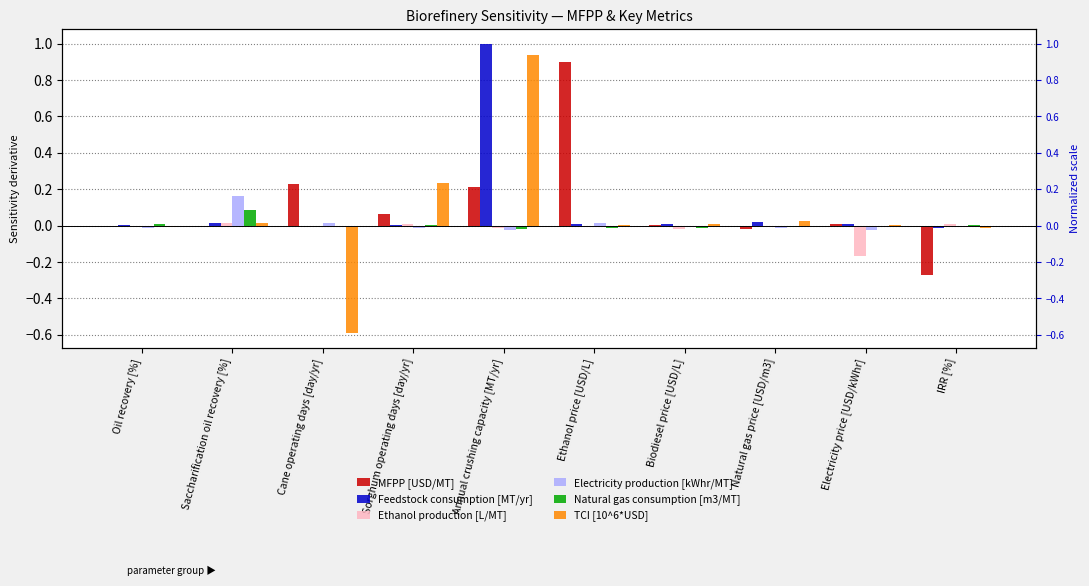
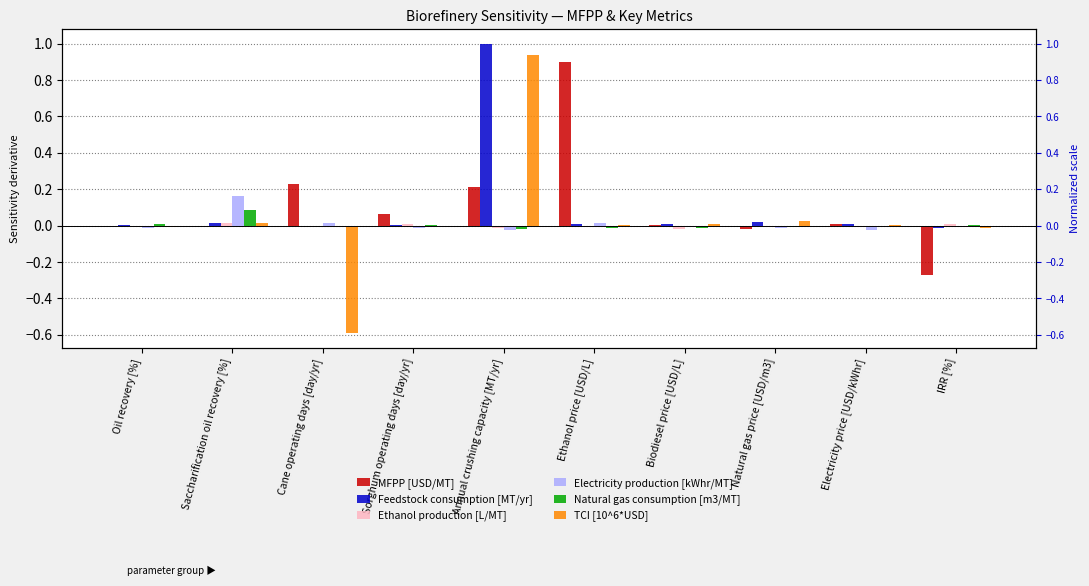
TCI [10^6*USD], Sorghum operating days [day/yr]: 0.23 -> 0.00
Ethanol production [L/MT], Electricity price [USD/kWhr]: -0.17 -> -0.01
